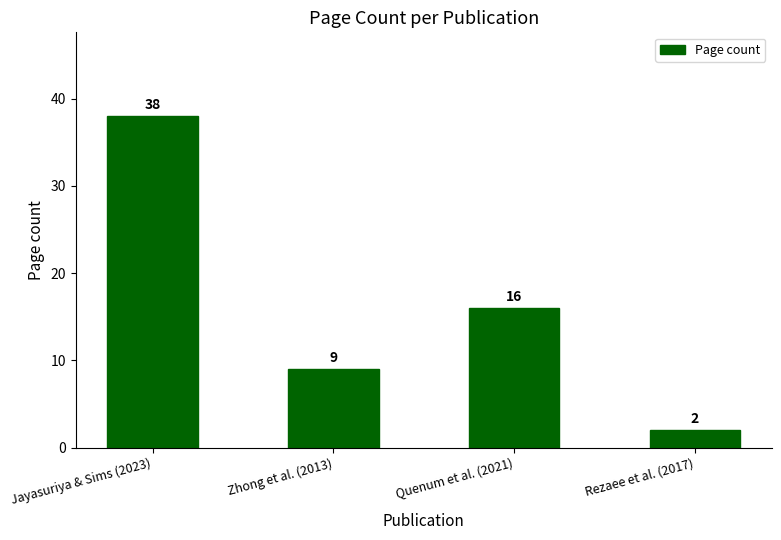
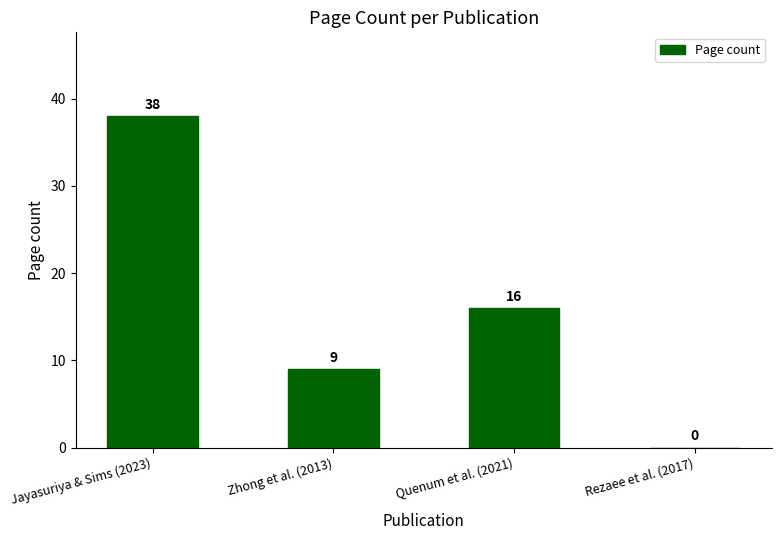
Rezaee et al. (2017): 2 -> 0
